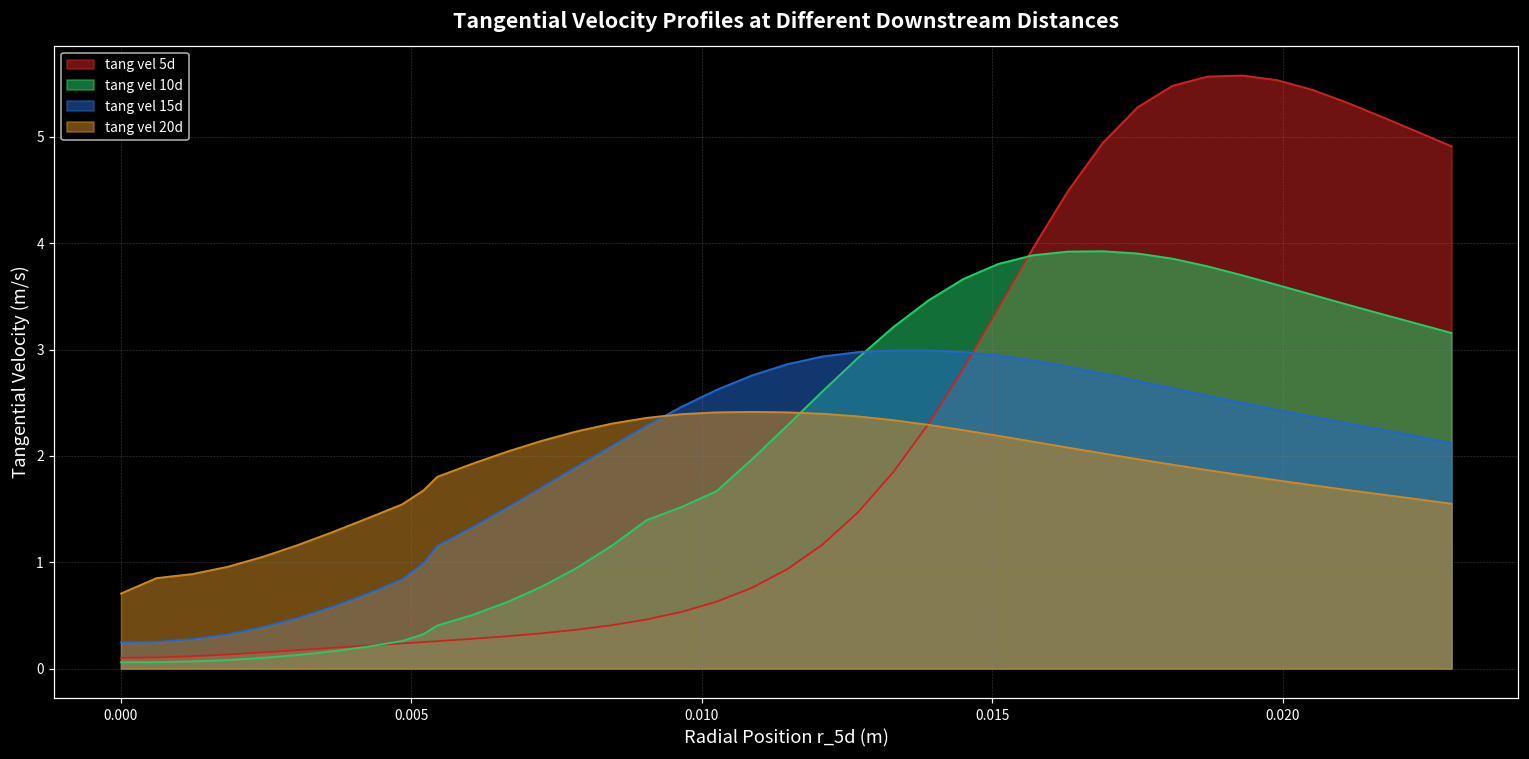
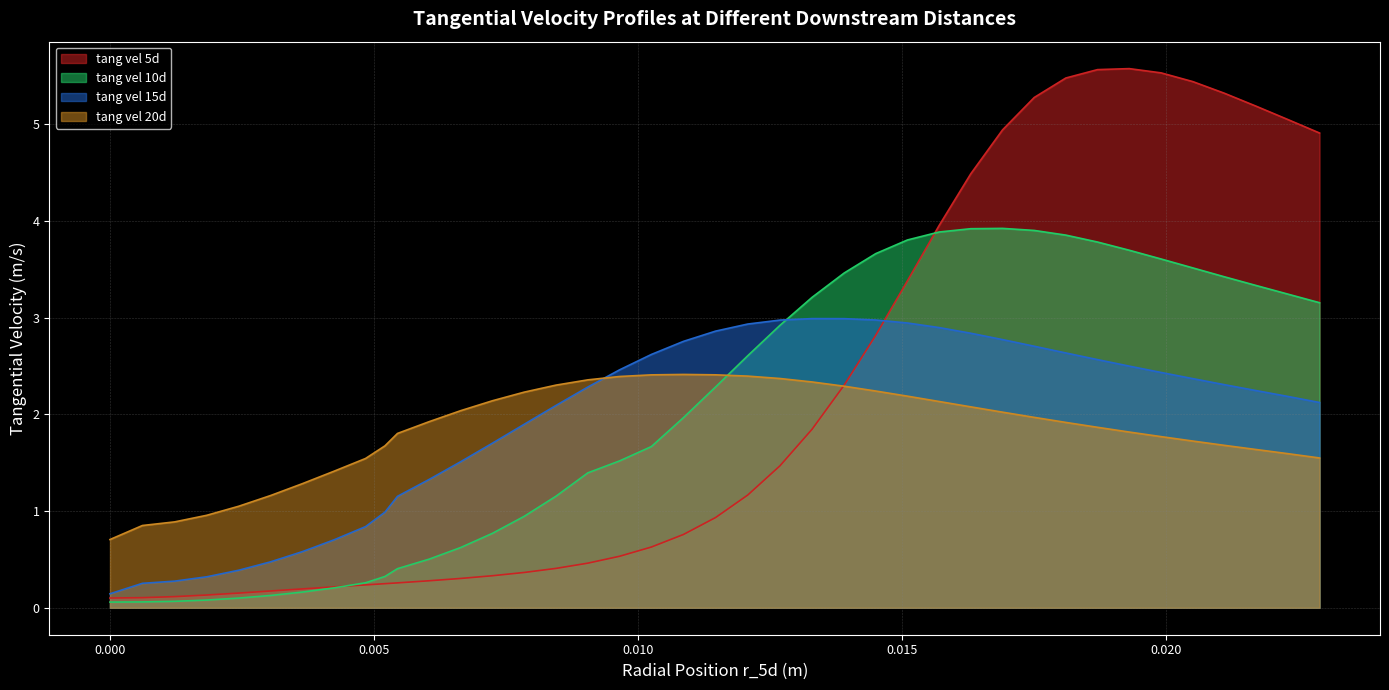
tang vel 15d, 0.000: 0.2 -> 0.1
